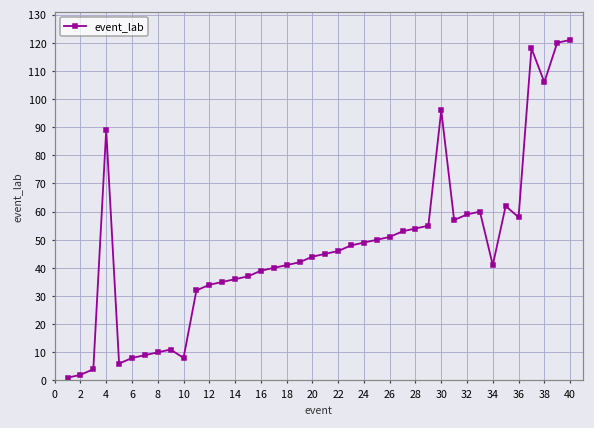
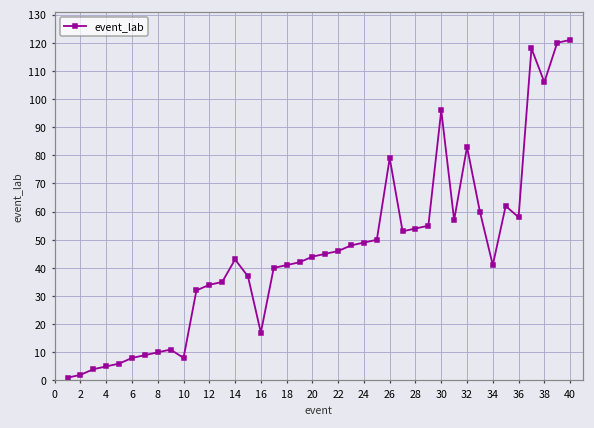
4: 89 -> 5
14: 36 -> 43
16: 39 -> 17
26: 51 -> 79
32: 59 -> 83
